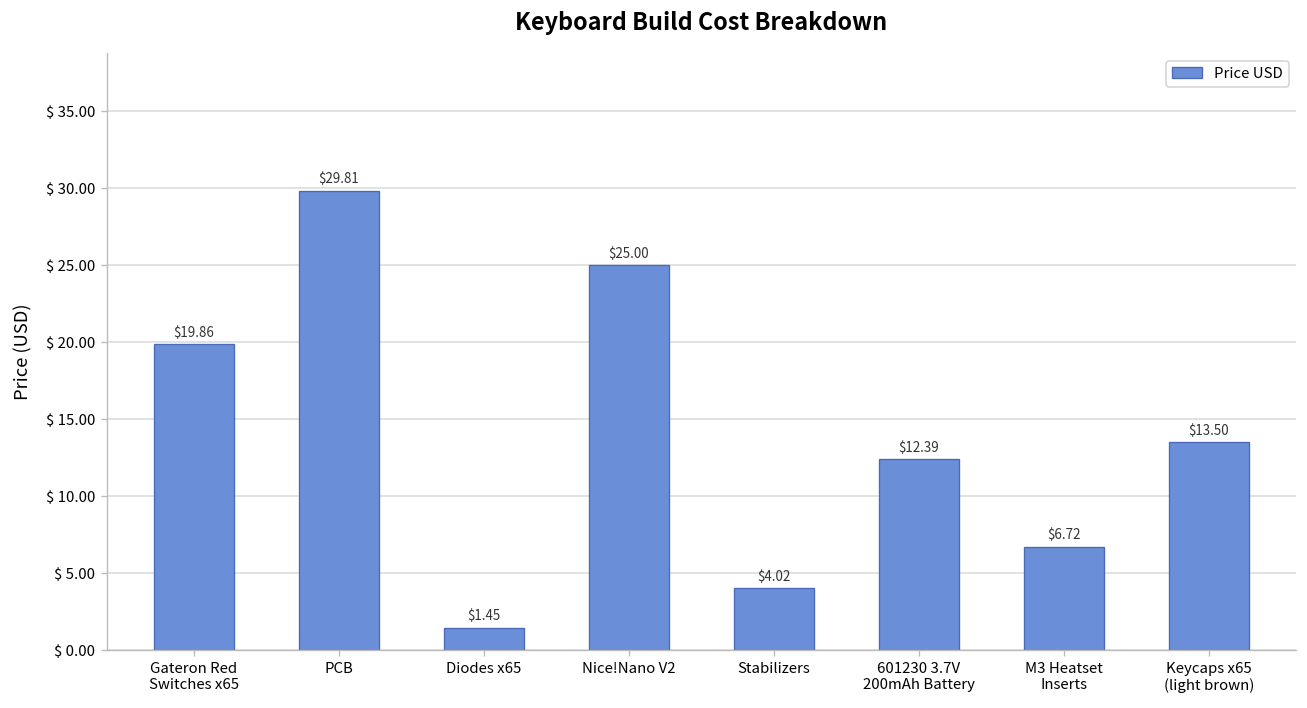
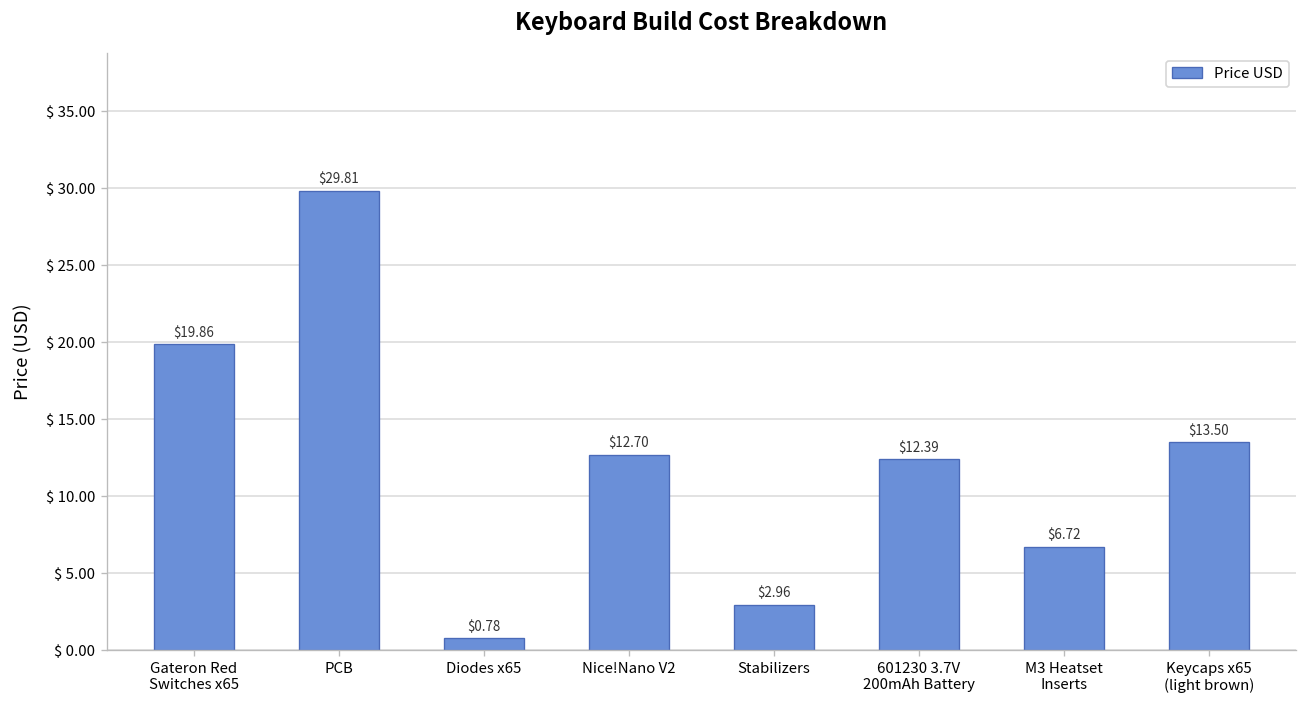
Diodes x65: $1.45 -> $0.78
Nice!Nano V2: $25.00 -> $12.70
Stabilizers: $4.02 -> $2.96
